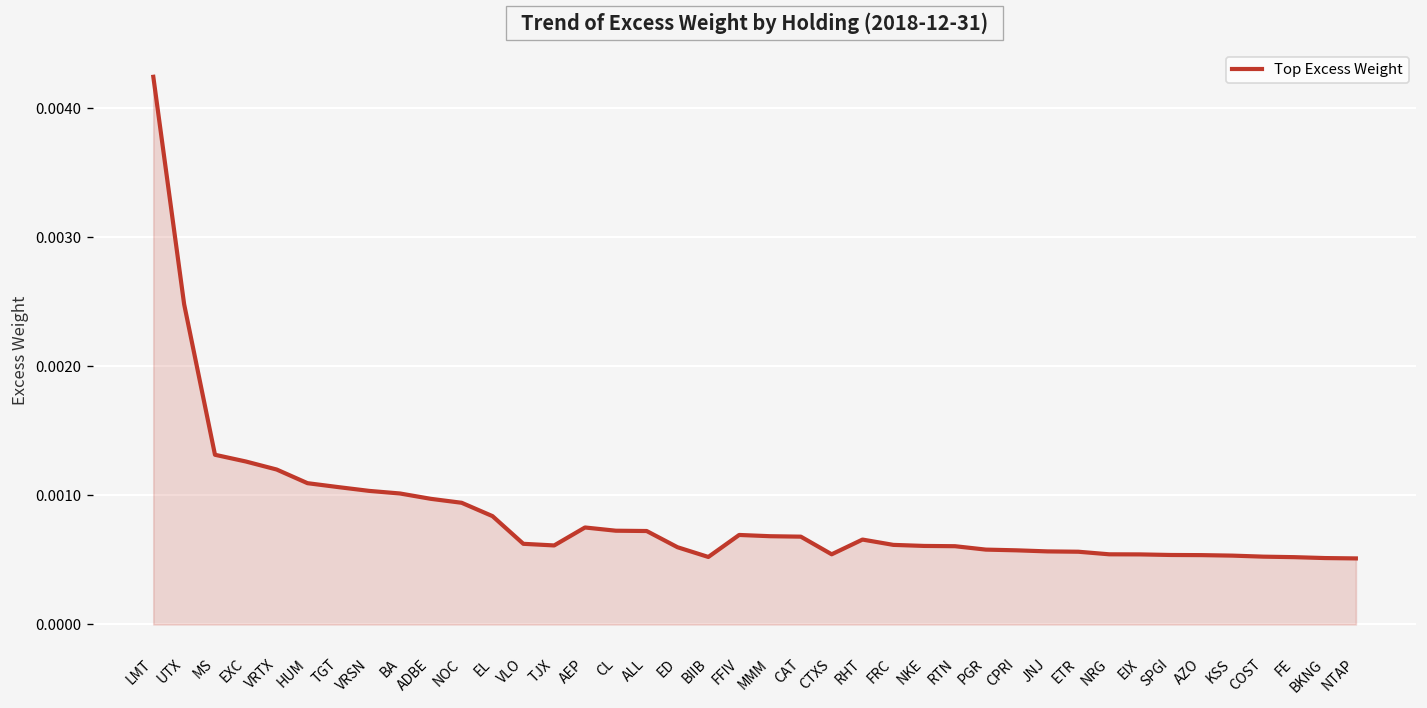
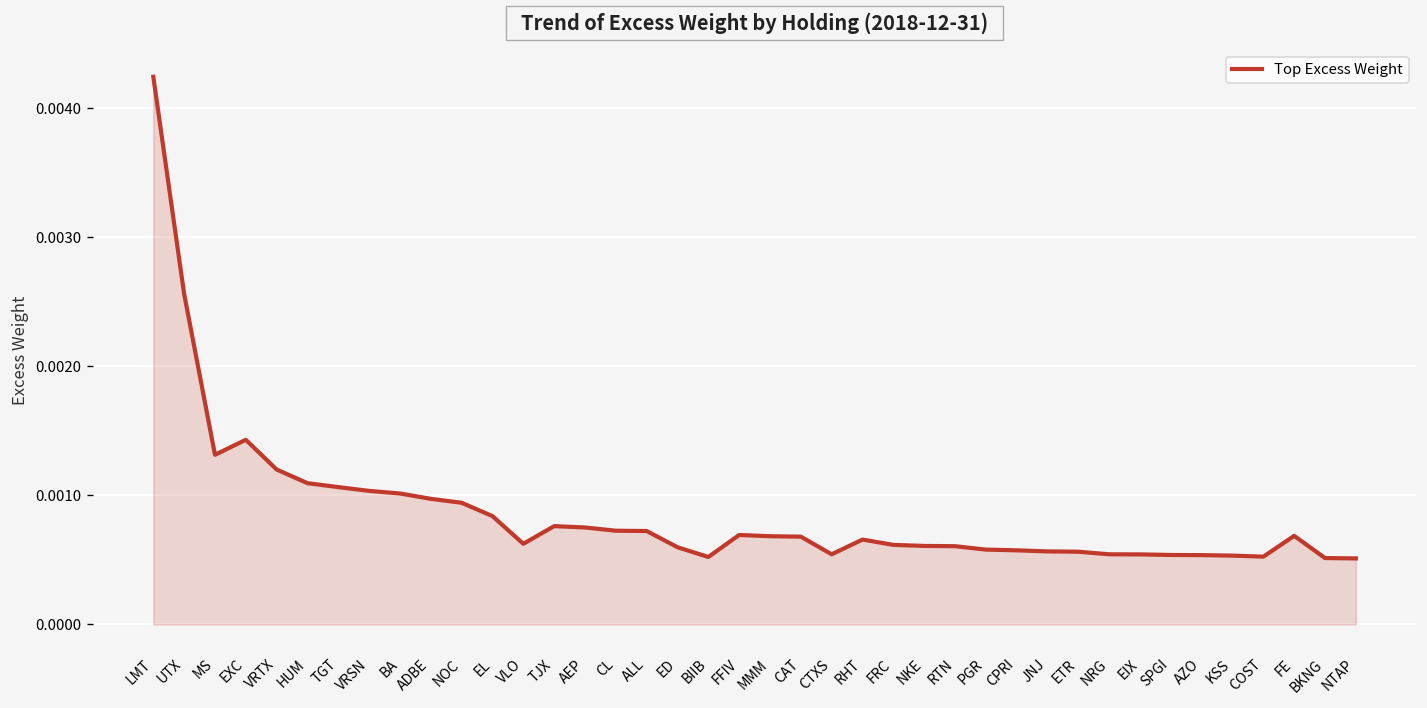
UTX: 0.00248 -> 0.00256
EXC: 0.00126 -> 0.00143
TJX: 0.00061 -> 0.00076
FE: 0.00052 -> 0.00069
